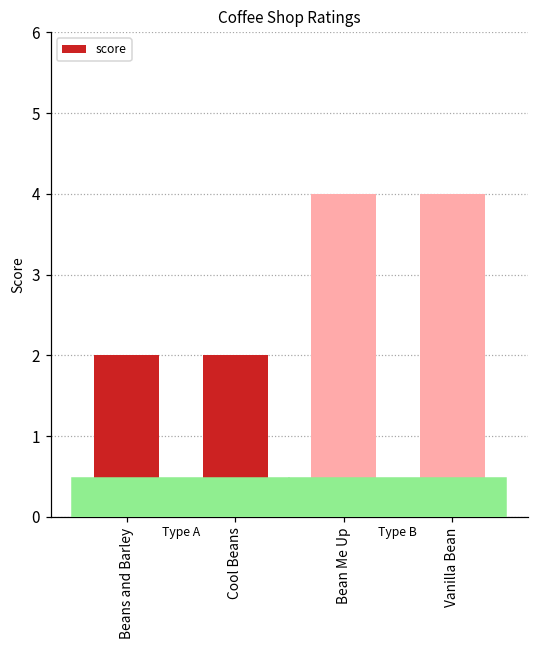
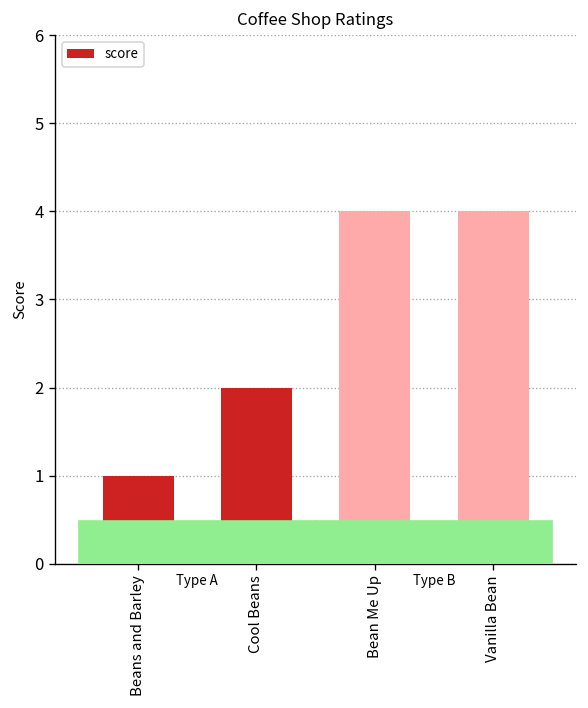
Beans and Barley: 2 -> 1
